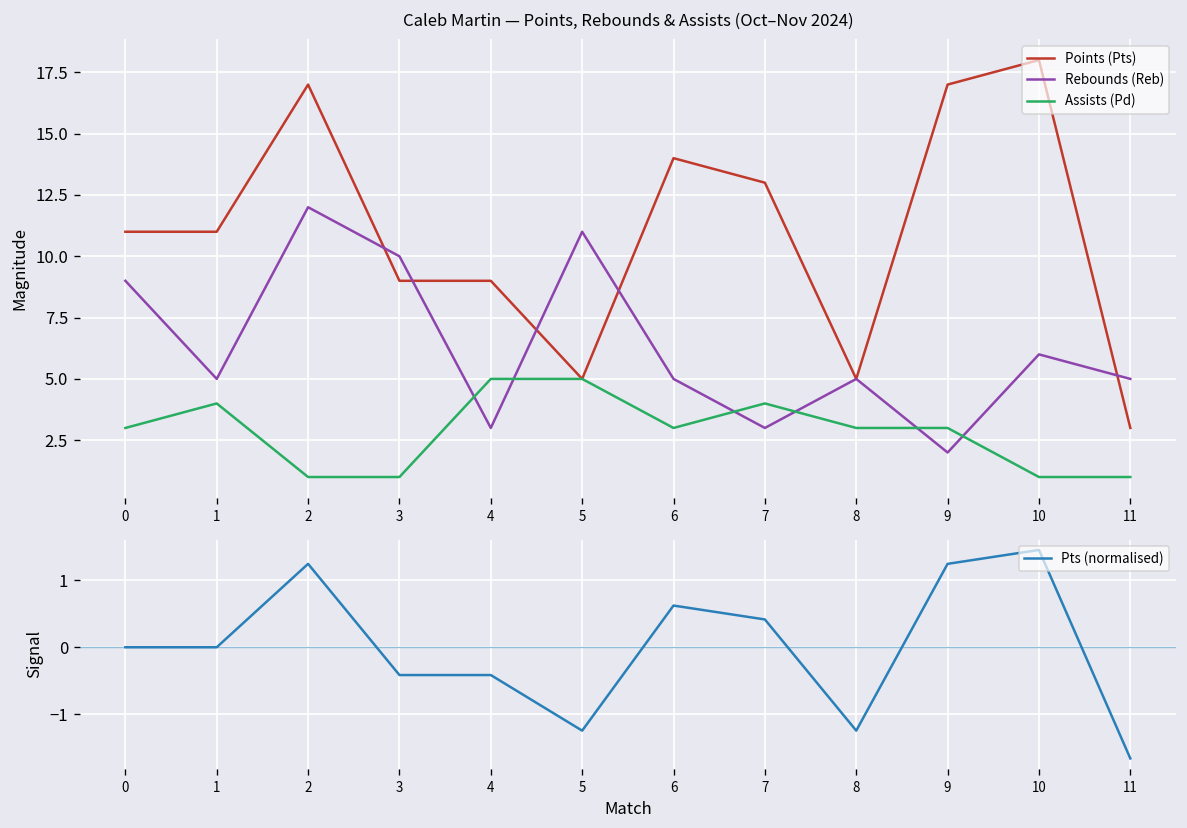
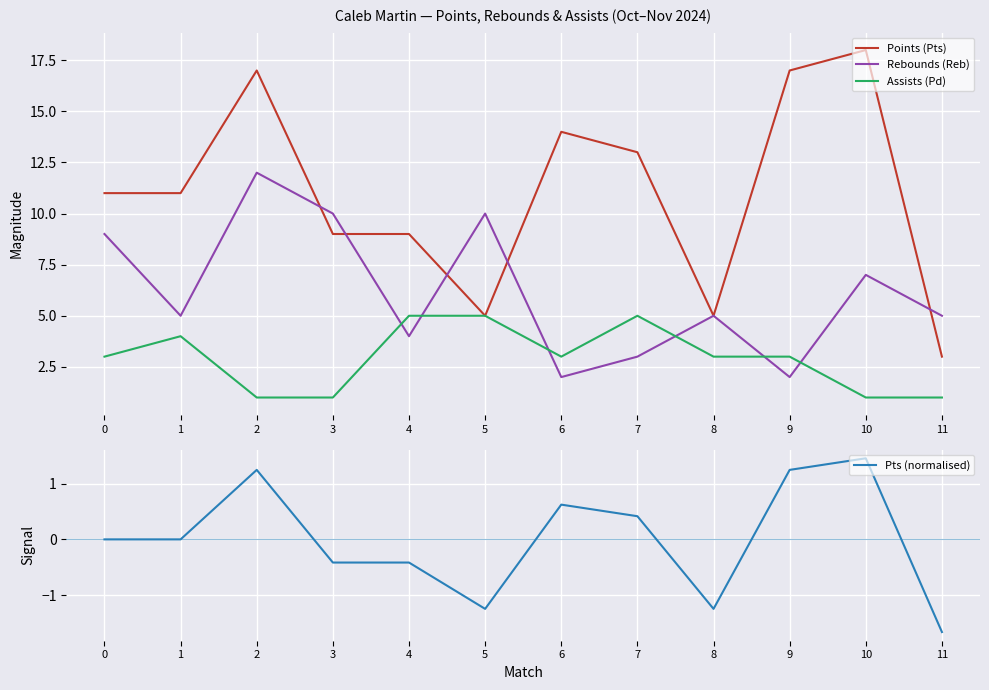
Caleb Martin — Points, Rebounds & Assists (Oct–Nov 2024), Rebounds (Reb), 4: 3 -> 4
Caleb Martin — Points, Rebounds & Assists (Oct–Nov 2024), Rebounds (Reb), 5: 11 -> 10
Caleb Martin — Points, Rebounds & Assists (Oct–Nov 2024), Rebounds (Reb), 6: 5 -> 2
Caleb Martin — Points, Rebounds & Assists (Oct–Nov 2024), Assists (Pd), 7: 4 -> 5
Caleb Martin — Points, Rebounds & Assists (Oct–Nov 2024), Rebounds (Reb), 10: 6 -> 7
